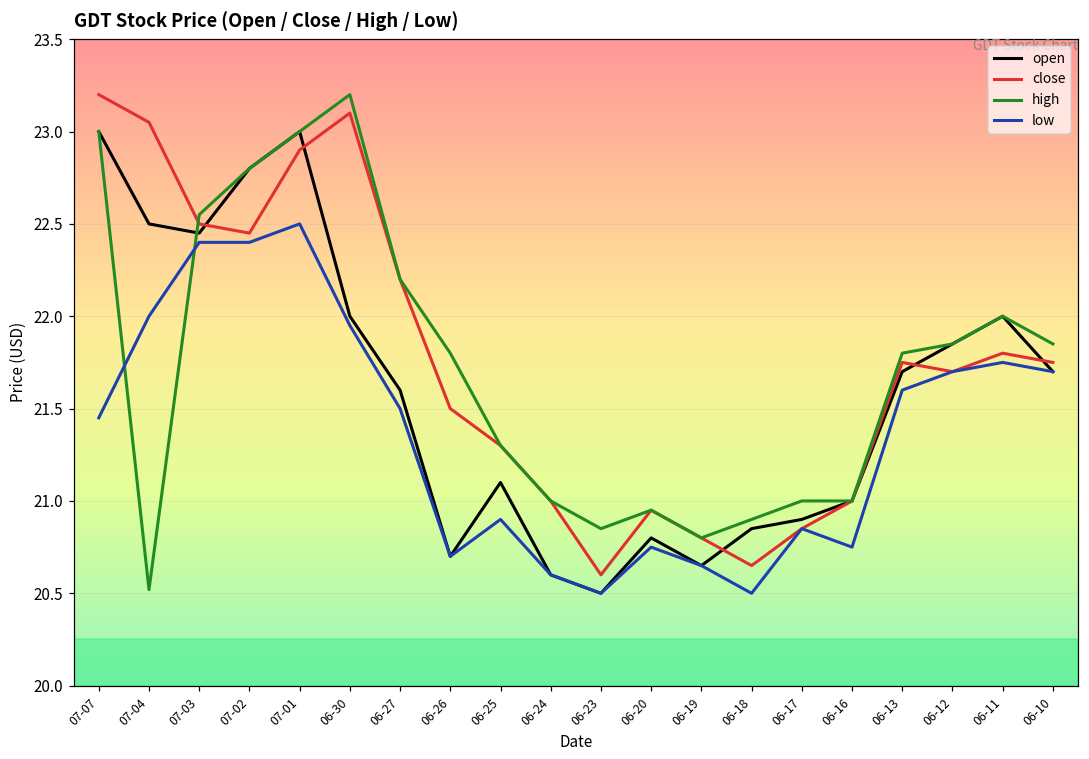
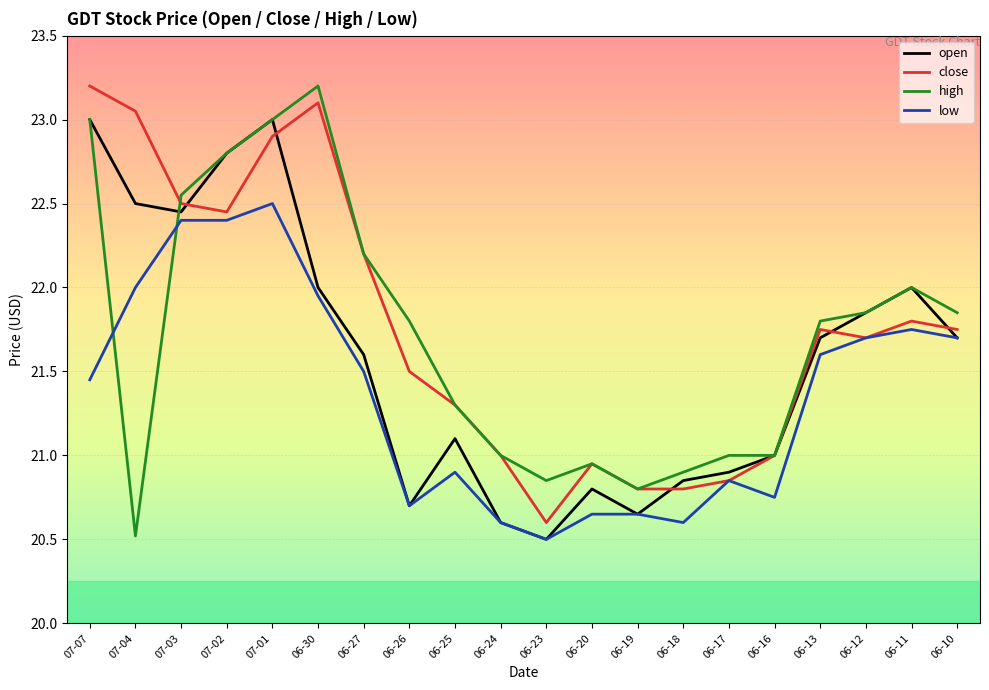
low, 06-20: 20.75 -> 20.65
close, 06-18: 20.65 -> 20.80
low, 06-18: 20.5 -> 20.6
